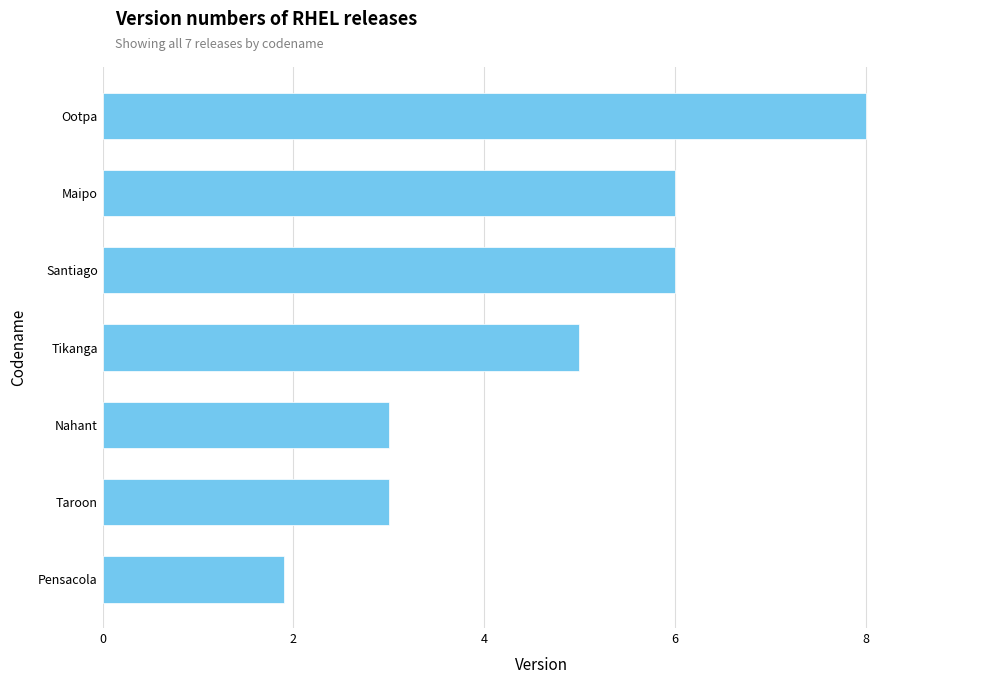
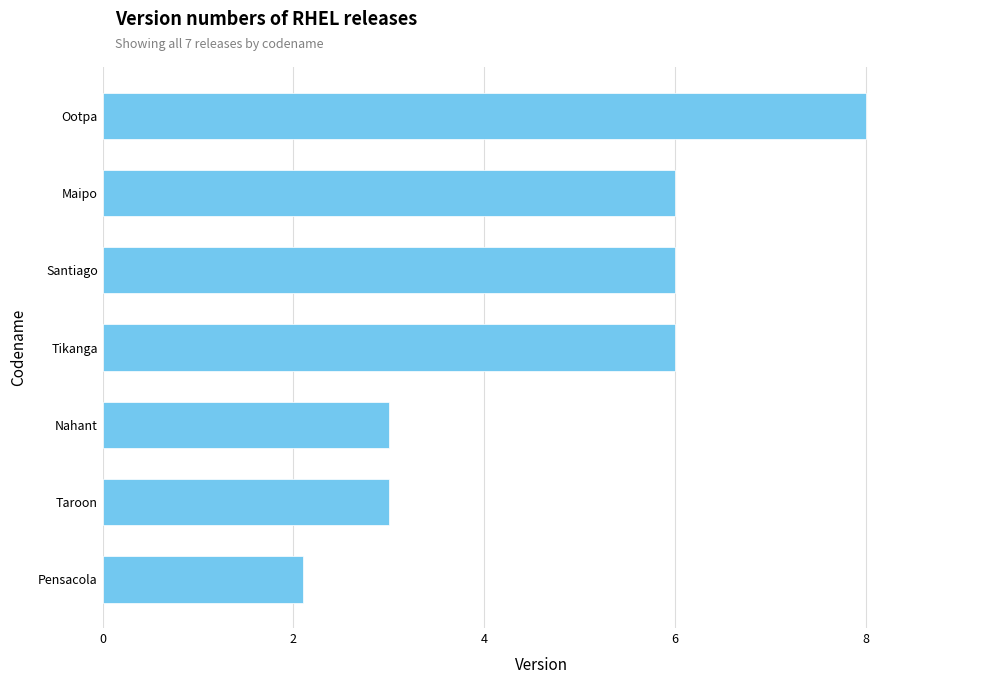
Tikanga: 5 -> 6
Pensacola: 1.9 -> 2.1
